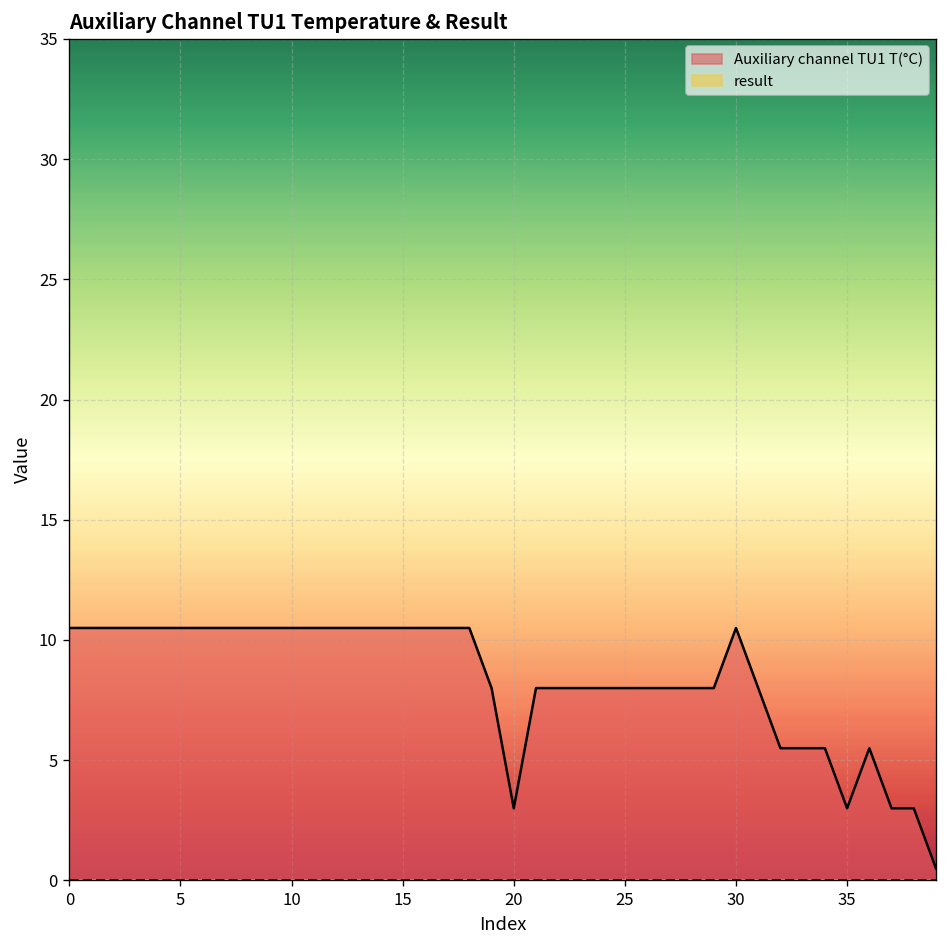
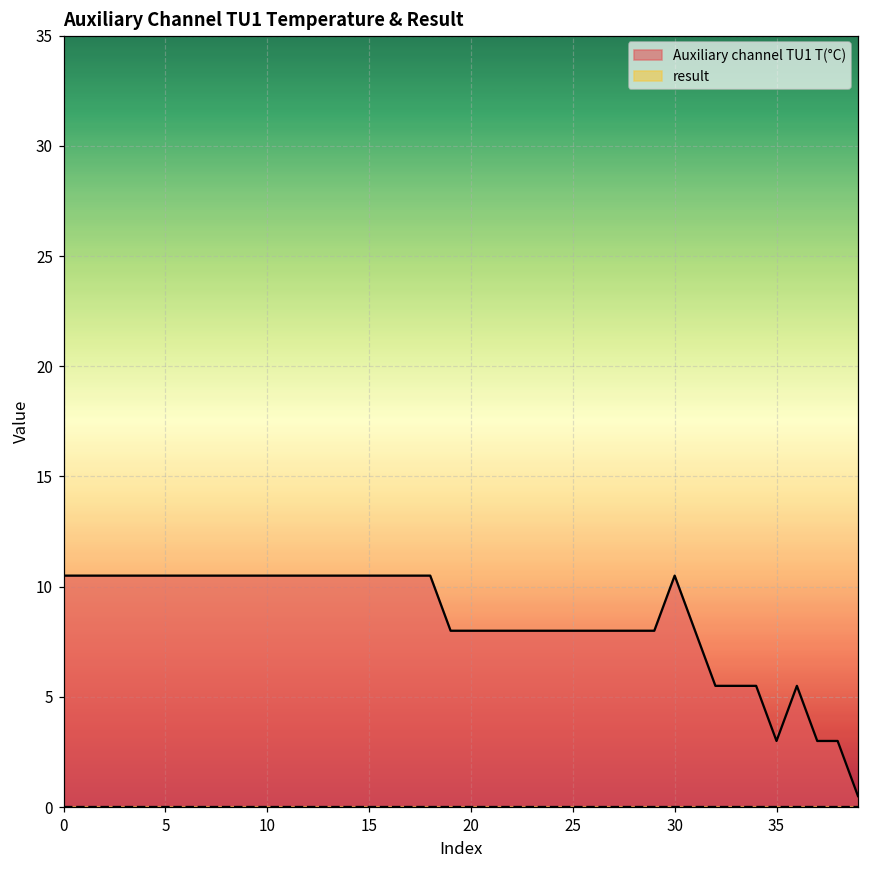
Auxiliary channel TU1 T(°C), 20: 3.0 -> 8.0
